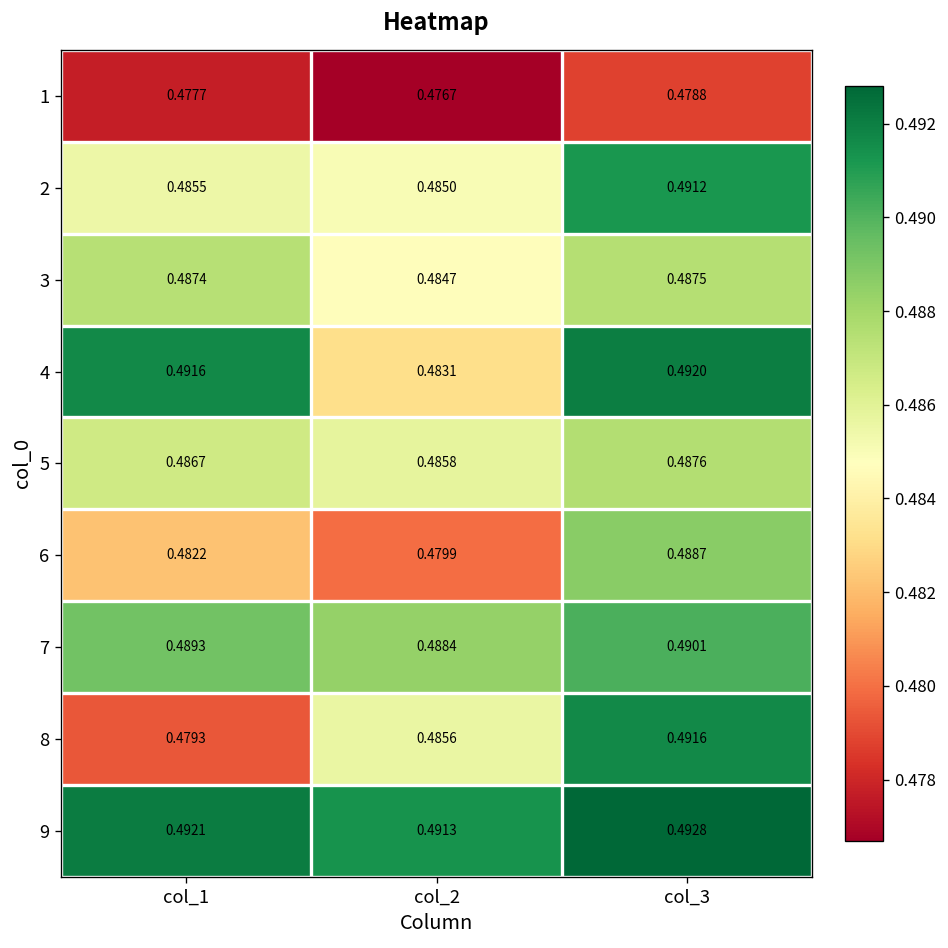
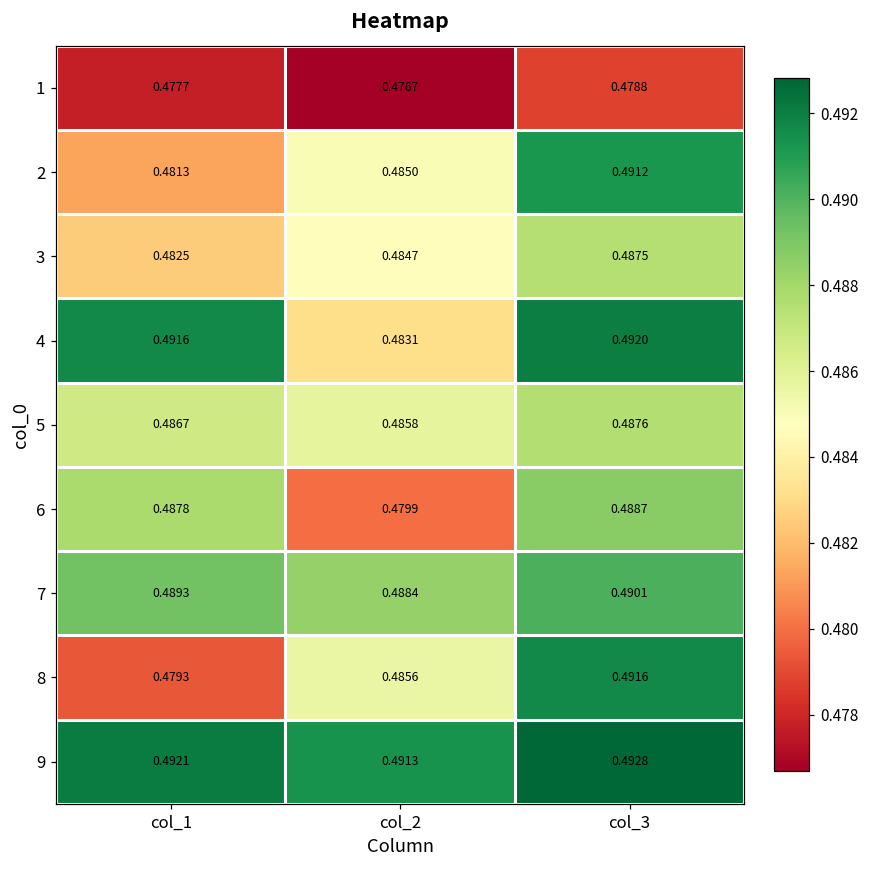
2, col_1: 0.4855 -> 0.4813
3, col_1: 0.4874 -> 0.4825
6, col_1: 0.4822 -> 0.4878
